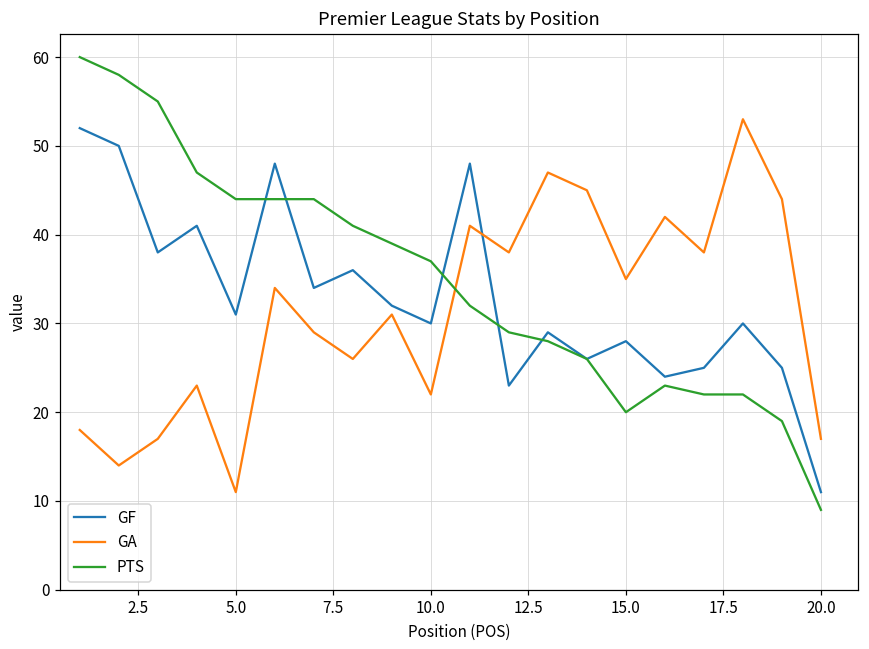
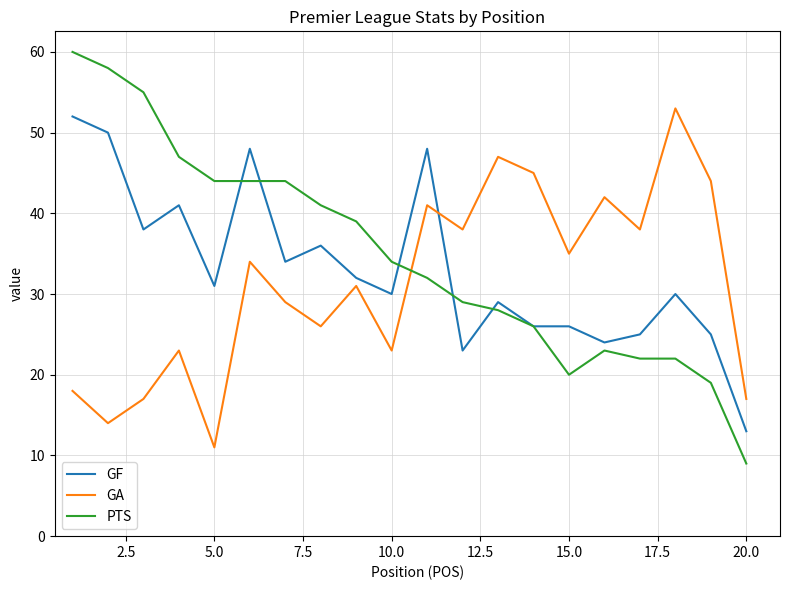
GA, 10.0: 22 -> 23
PTS, 10.0: 37 -> 34
GF, 15.0: 28 -> 26
GF, 20.0: 11 -> 13
